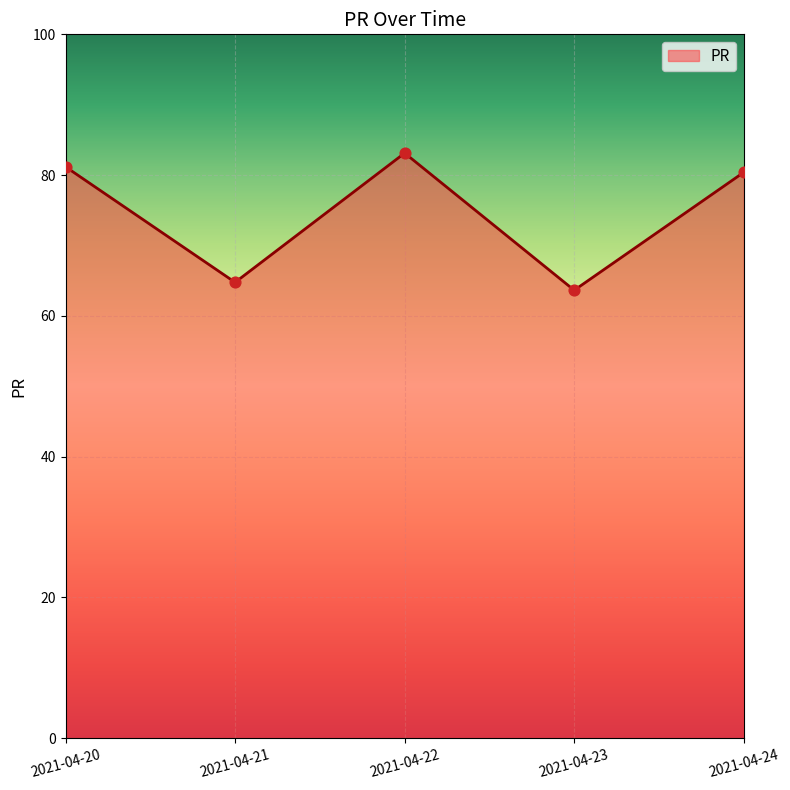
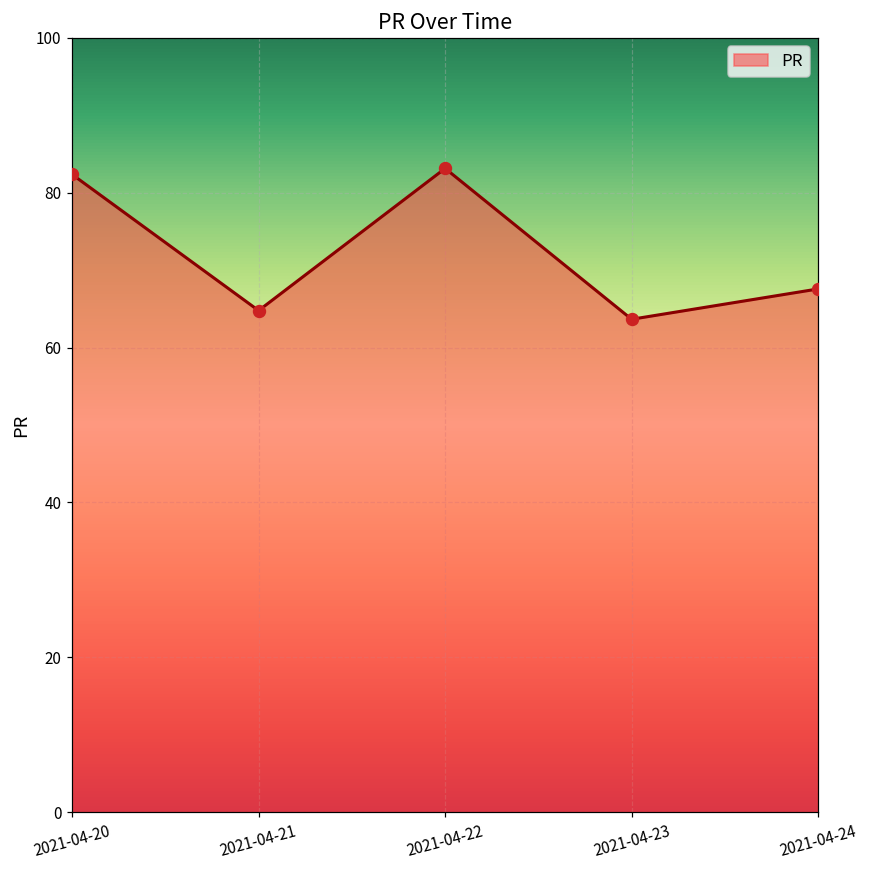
2021-04-20: 81 -> 82
2021-04-24: 80 -> 68
